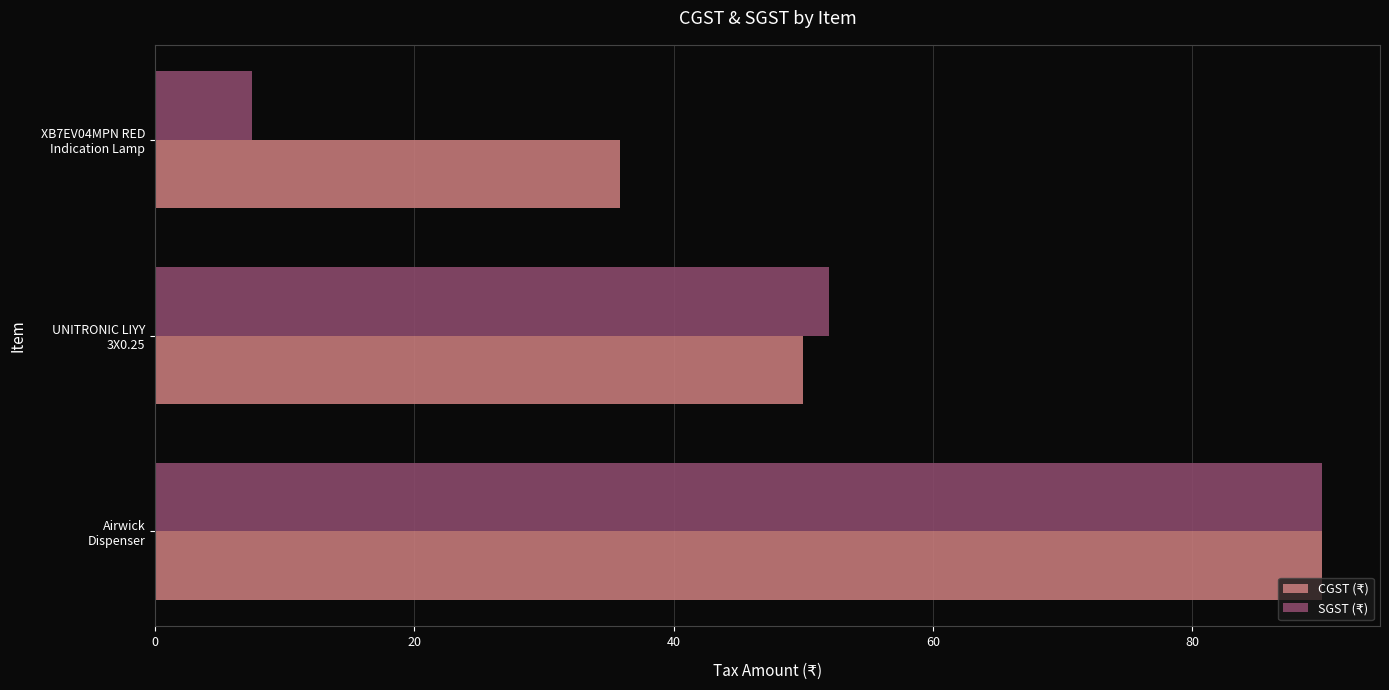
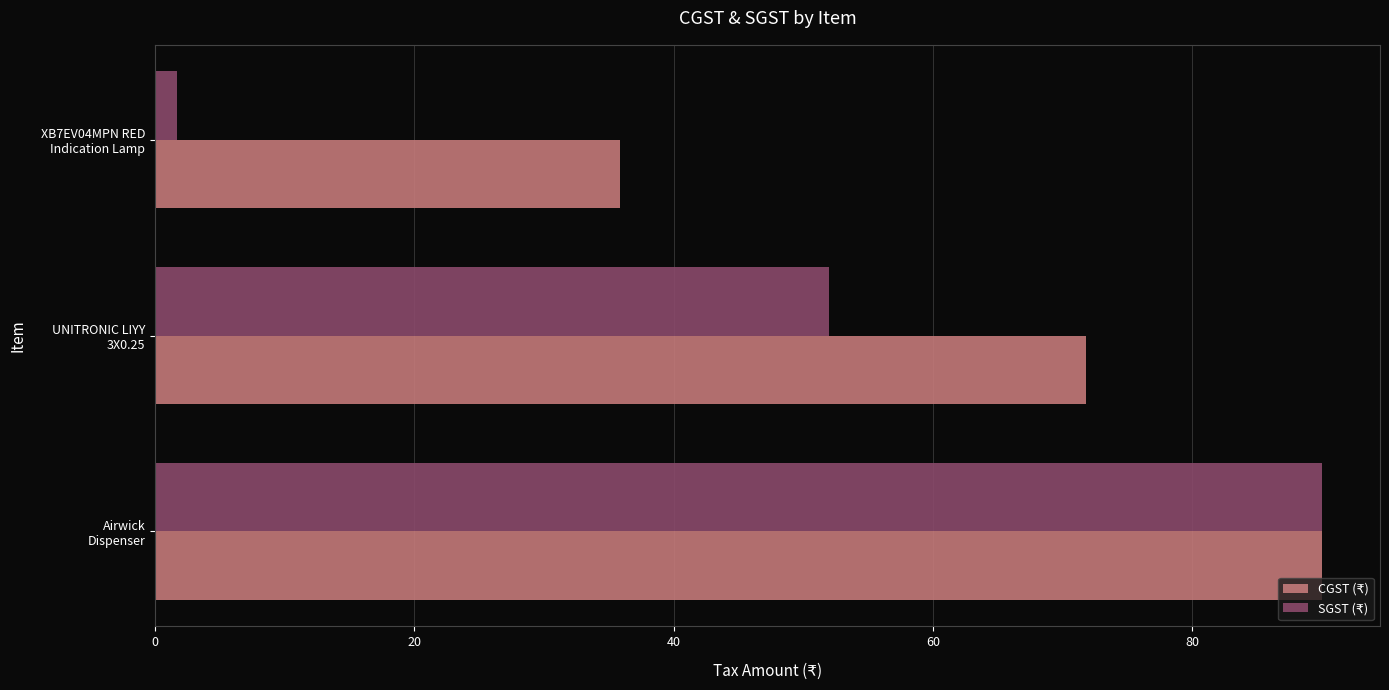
SGST (₹), XB7EV04MPN RED Indication Lamp: 7.5 -> 1.7
CGST (₹), UNITRONIC LIYY 3X0.25: 50.0 -> 71.8
